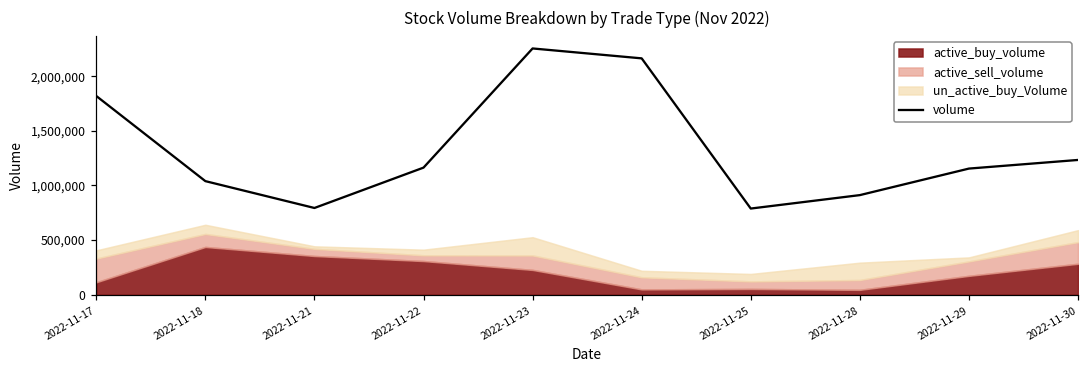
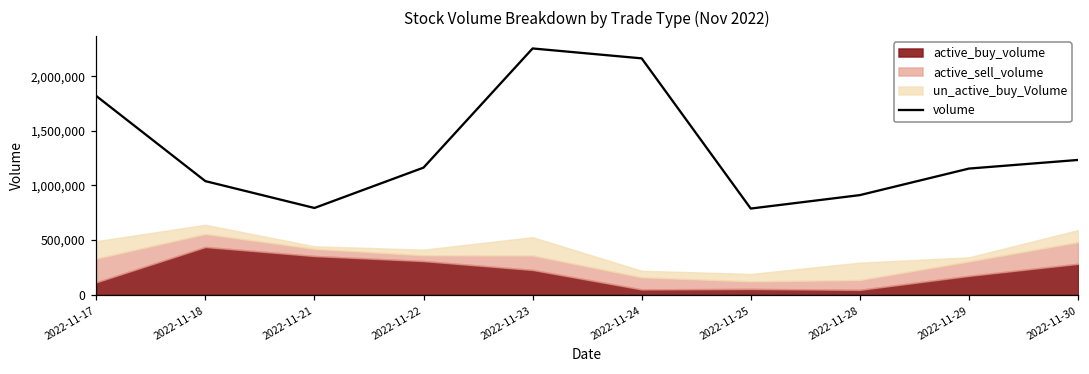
un_active_buy_Volume, 2022-11-17: 100,000 -> 200,000
